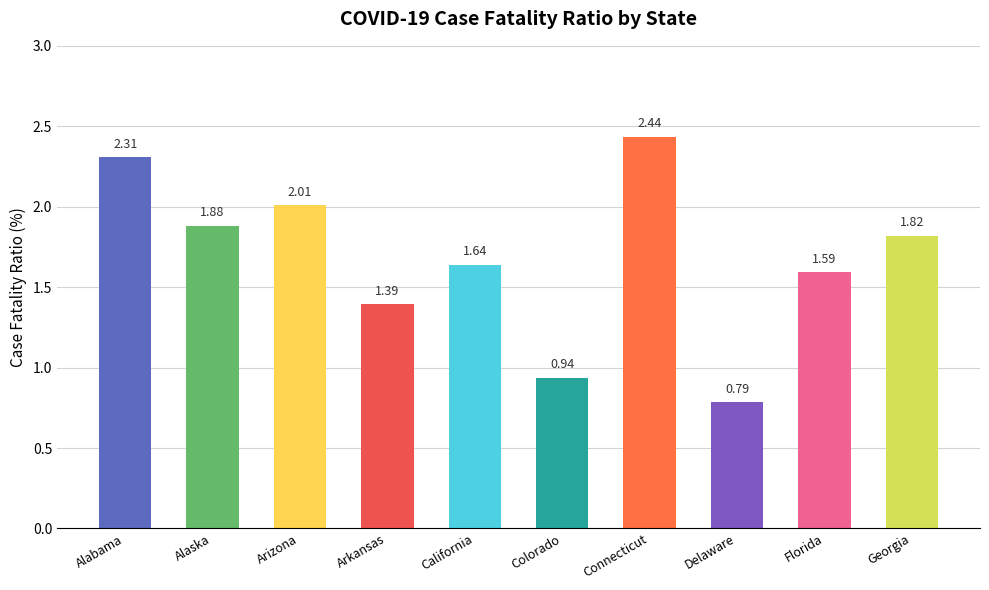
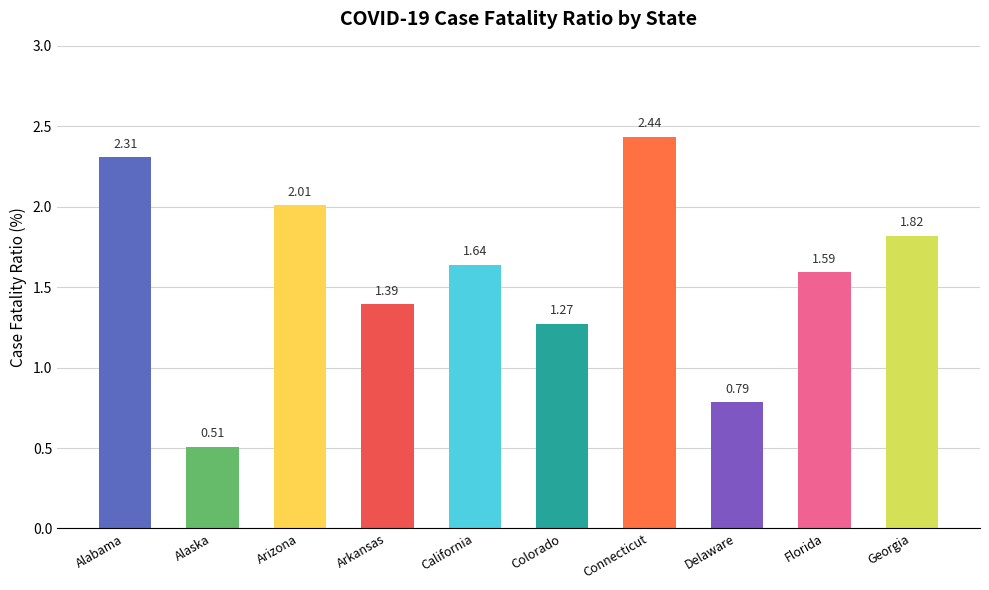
Alaska: 1.88 -> 0.51
Colorado: 0.94 -> 1.27
